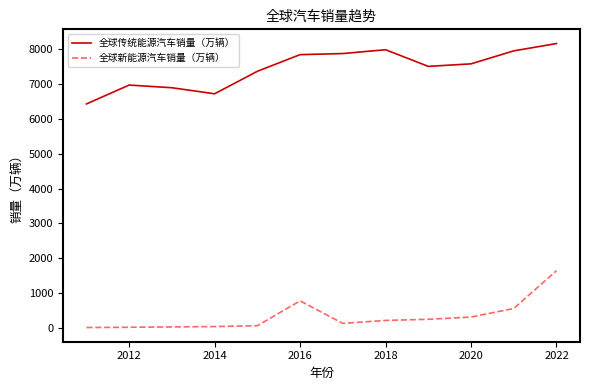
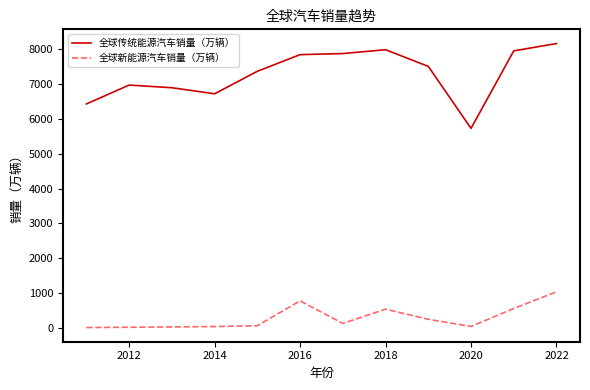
全球新能源汽车销量（万辆）, 2018: 200 -> 500
全球传统能源汽车销量（万辆）, 2020: 7600 -> 5700
全球新能源汽车销量（万辆）, 2020: 300 -> 0
全球新能源汽车销量（万辆）, 2022: 1600 -> 1000
